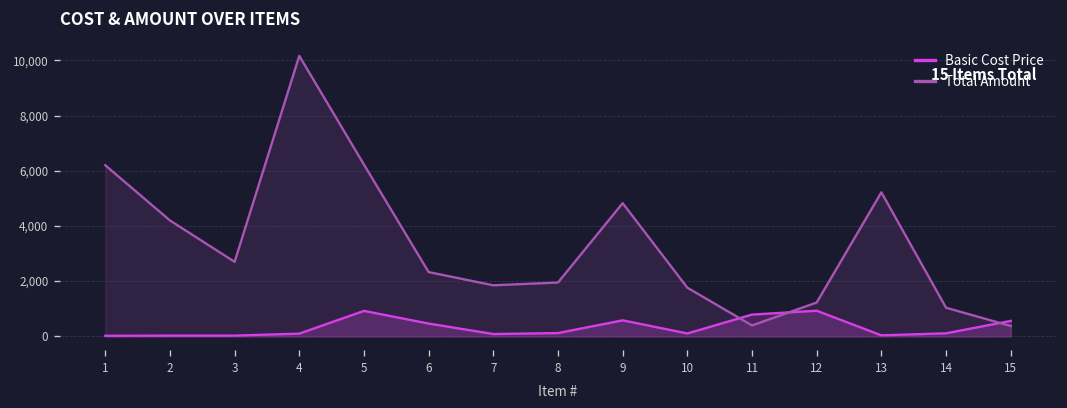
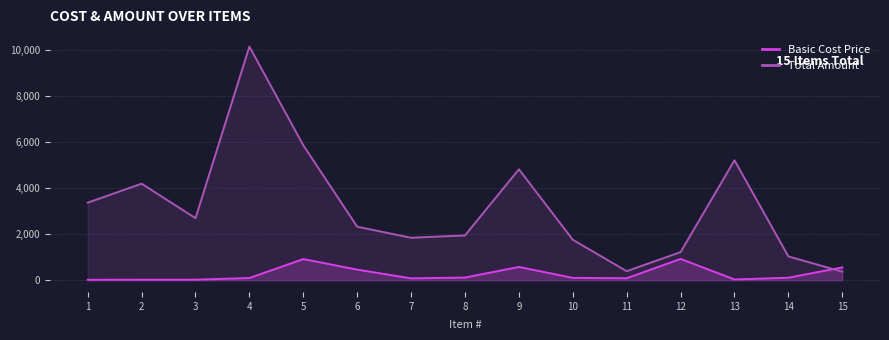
Total Amount, 1: 6,200 -> 3,400
Total Amount, 5: 6,200 -> 5,900
Basic Cost Price, 11: 800 -> 100
